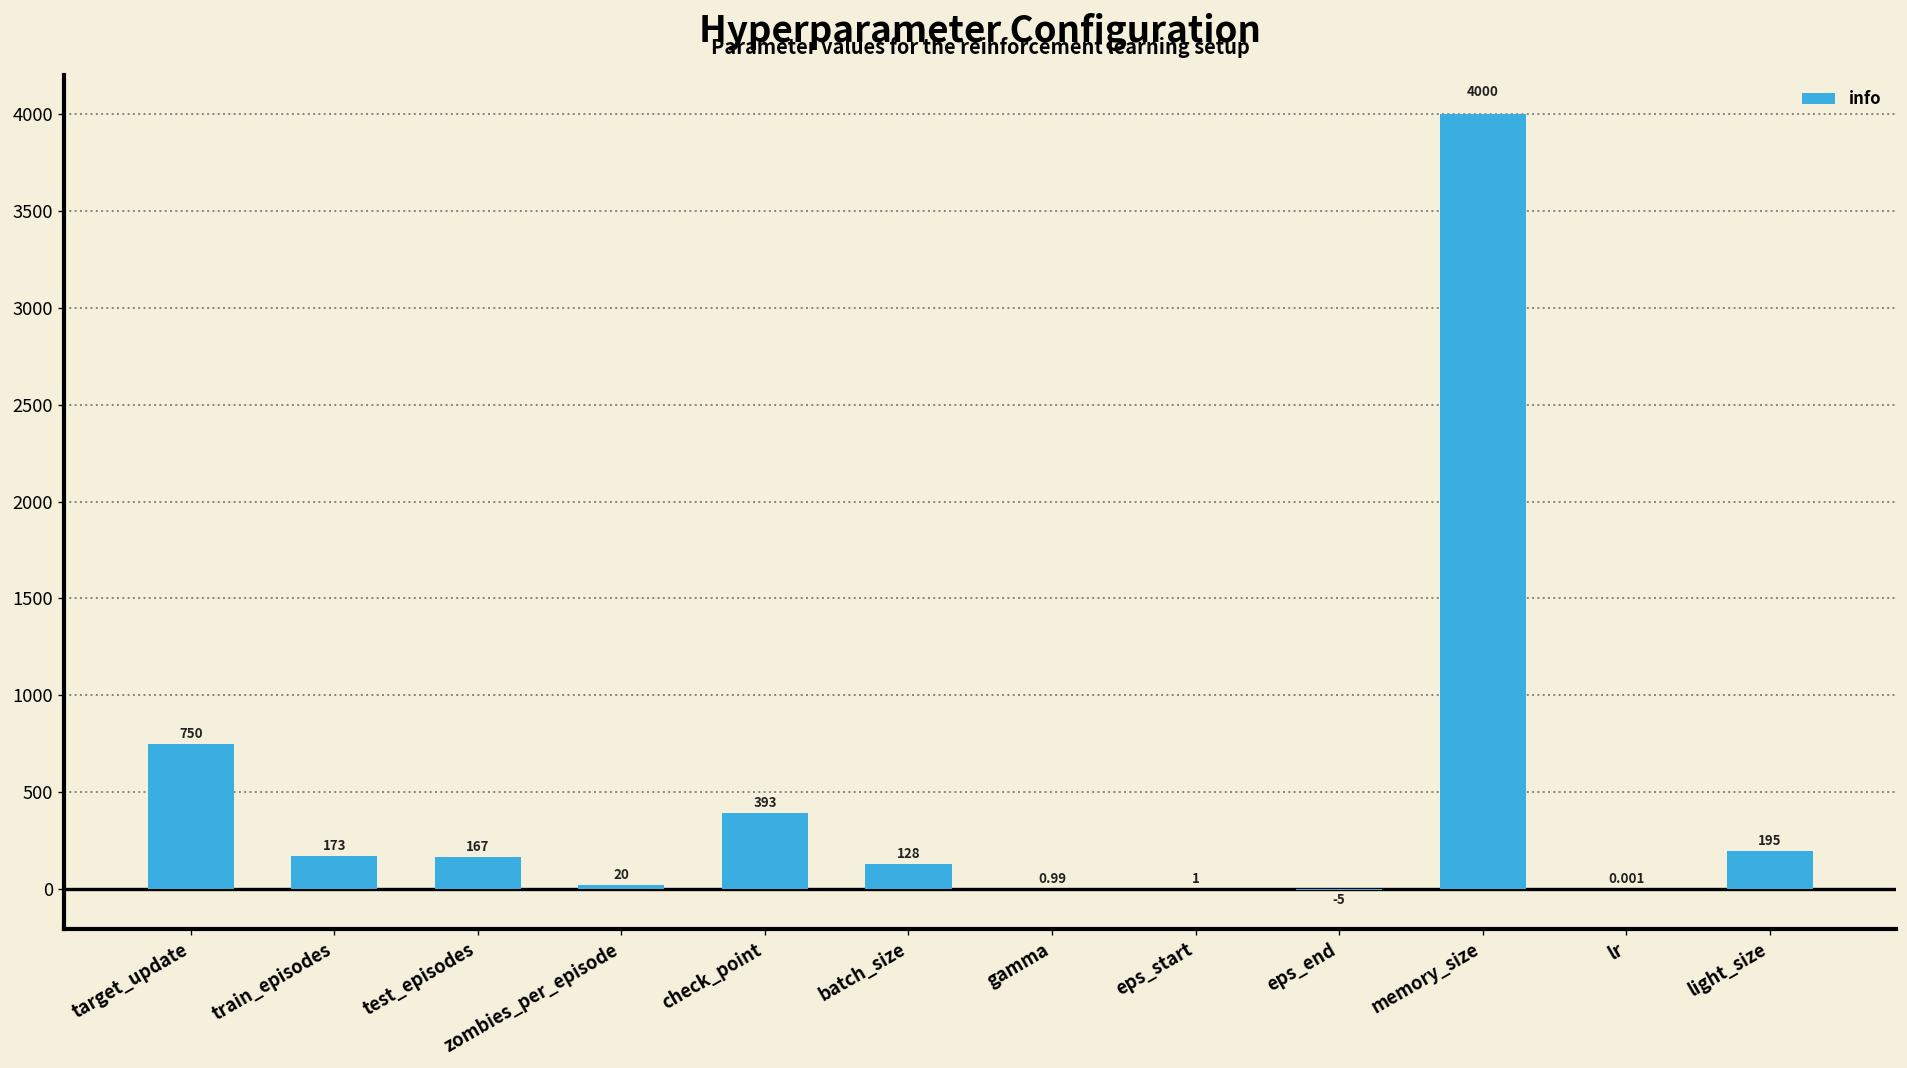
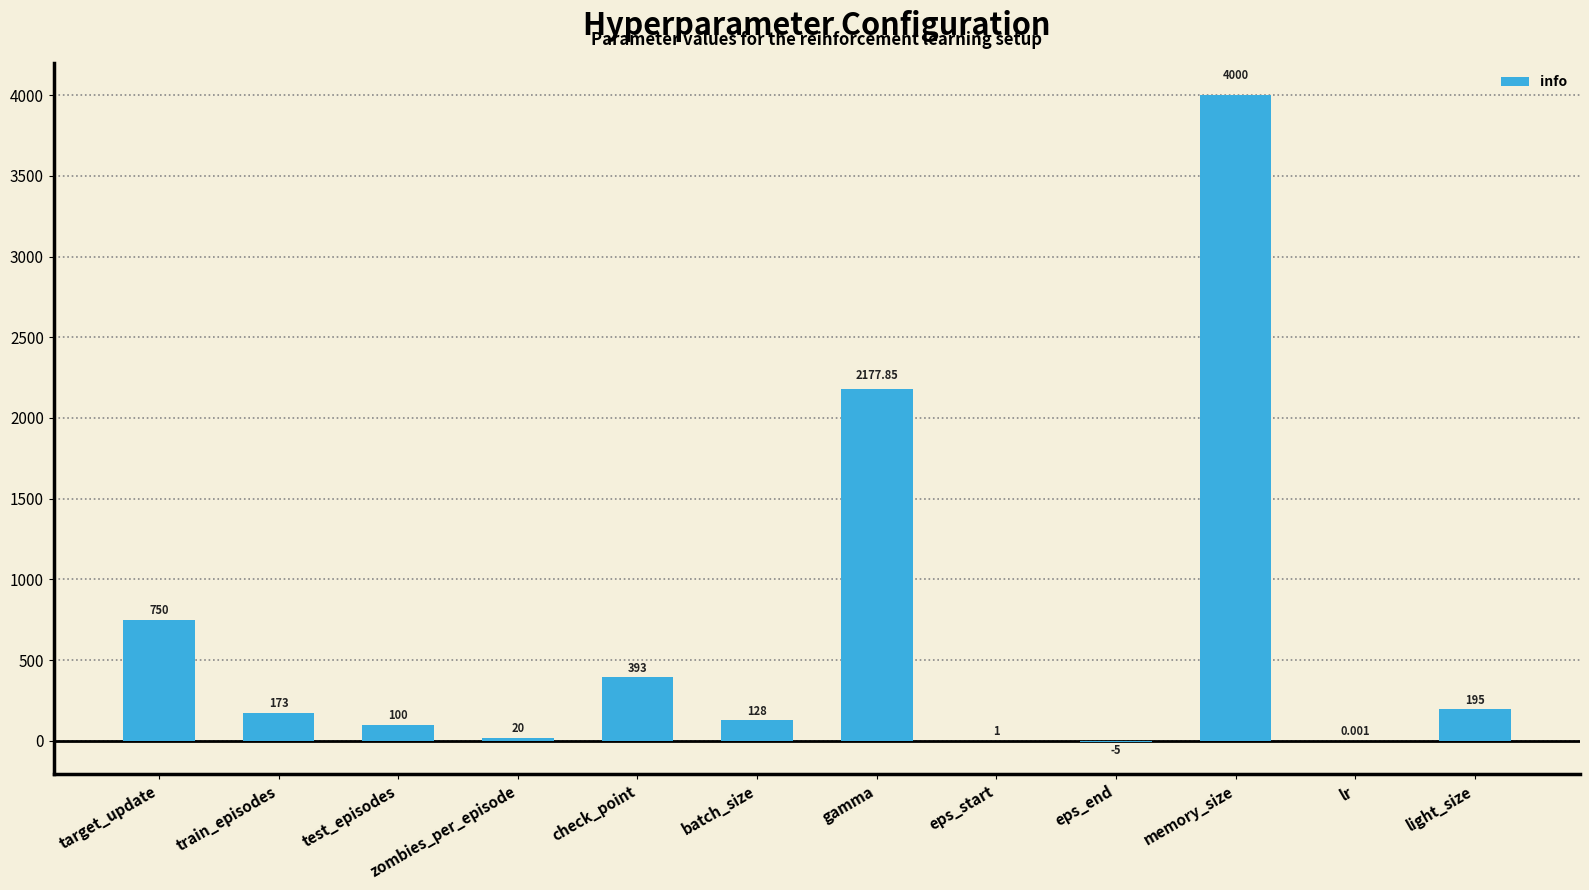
test_episodes: 167 -> 100
gamma: 0.99 -> 2177.85
